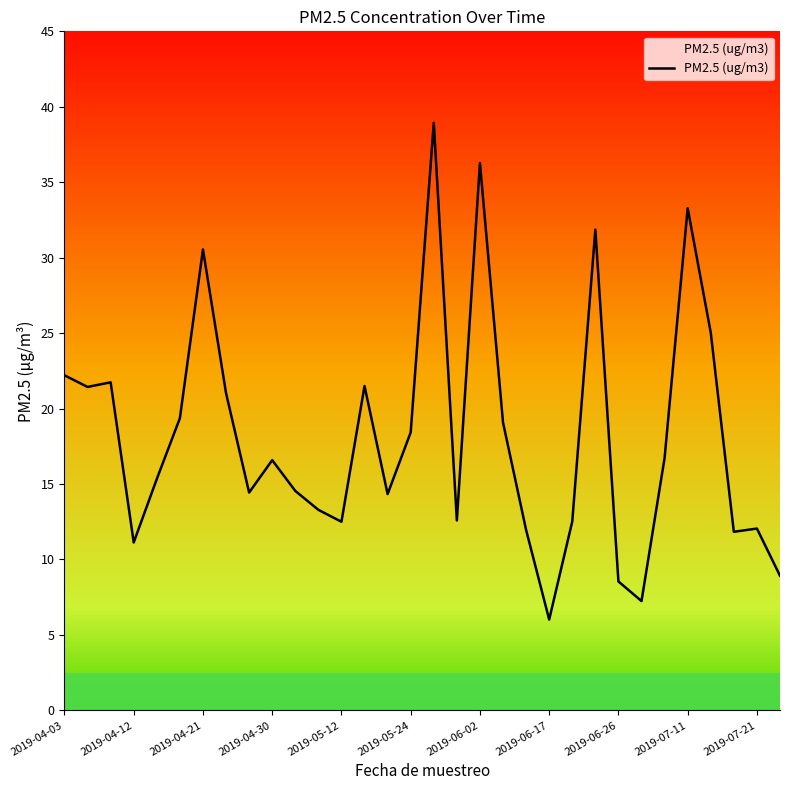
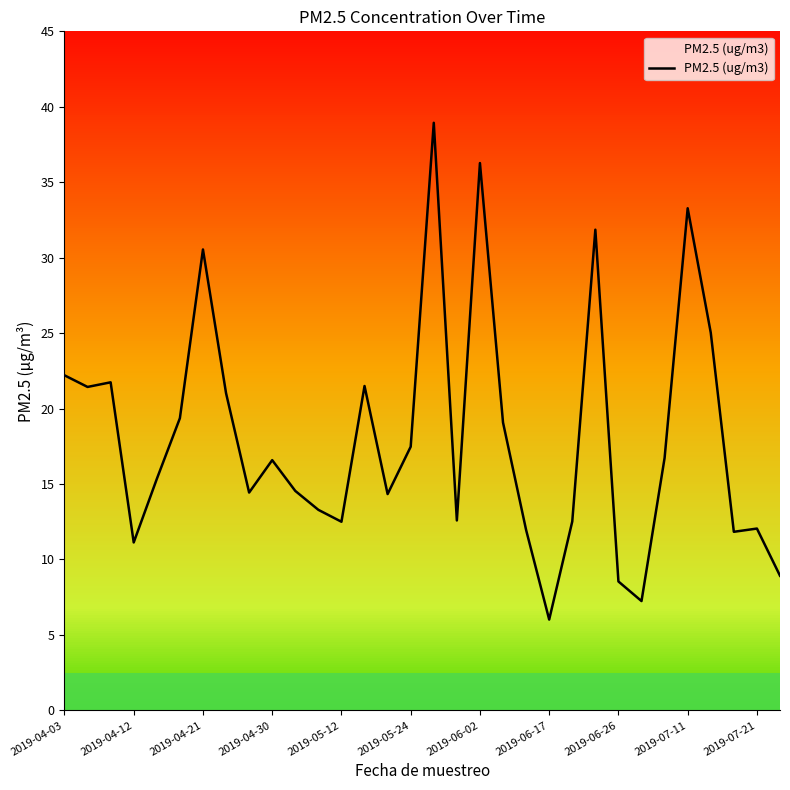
2019-05-24: 18.4 -> 17.5
